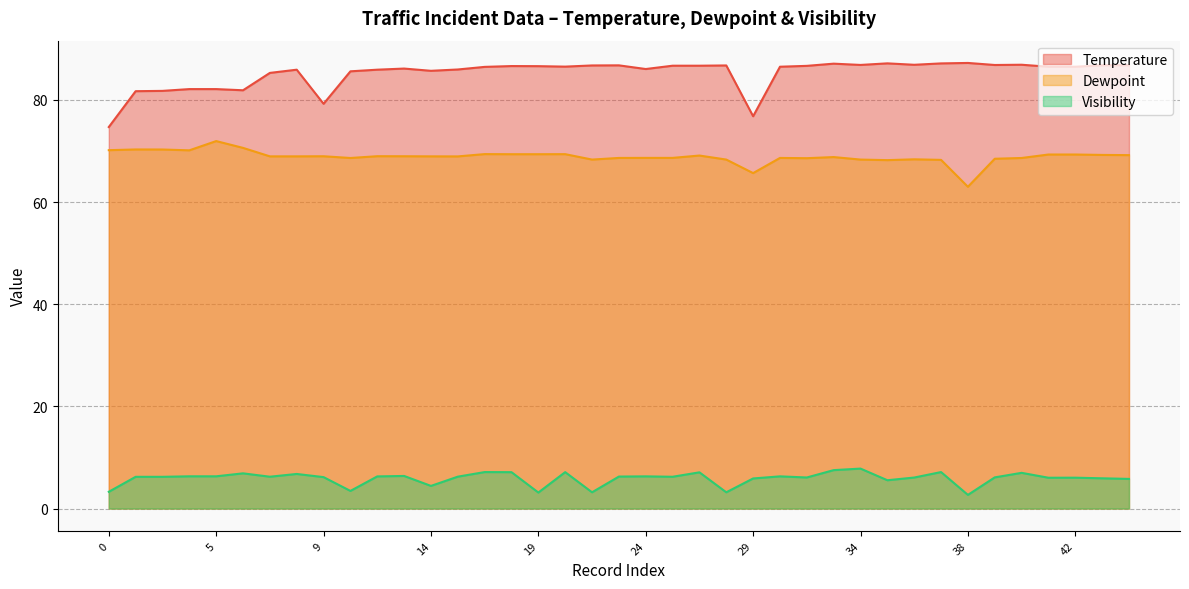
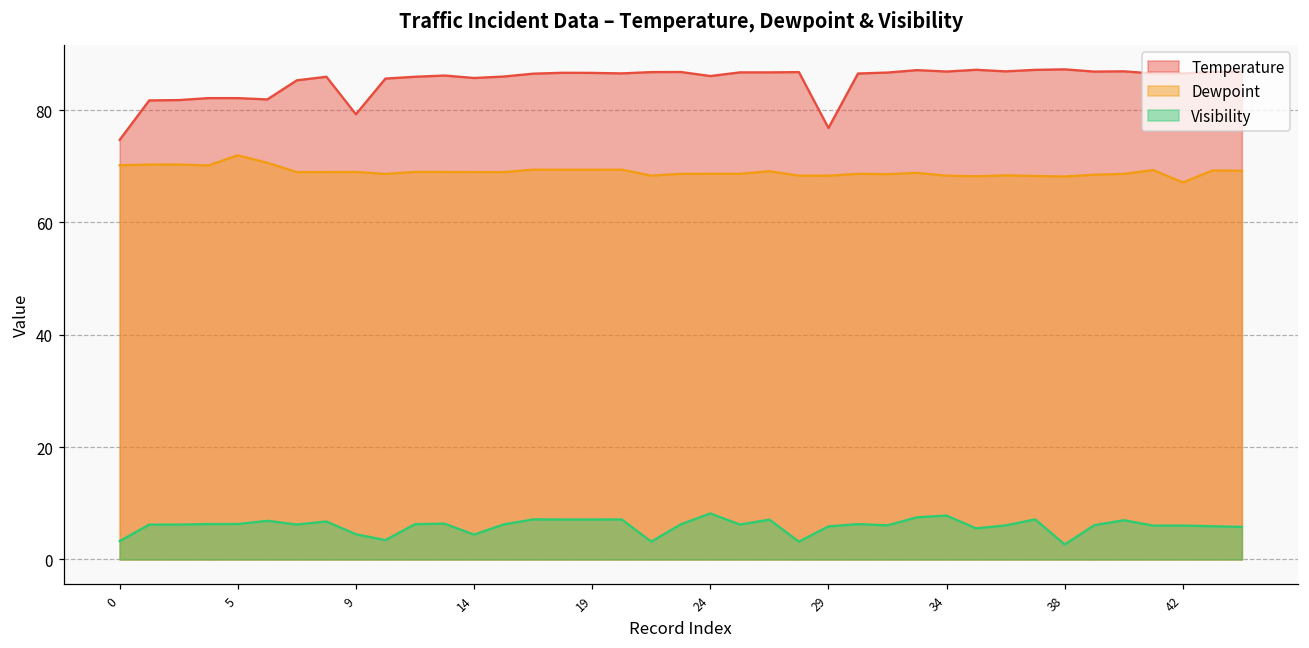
Visibility, 9: 6 -> 4
Visibility, 19: 3 -> 7
Visibility, 24: 6 -> 8
Dewpoint, 29: 66 -> 68
Dewpoint, 38: 63 -> 68
Dewpoint, 42: 69 -> 67
